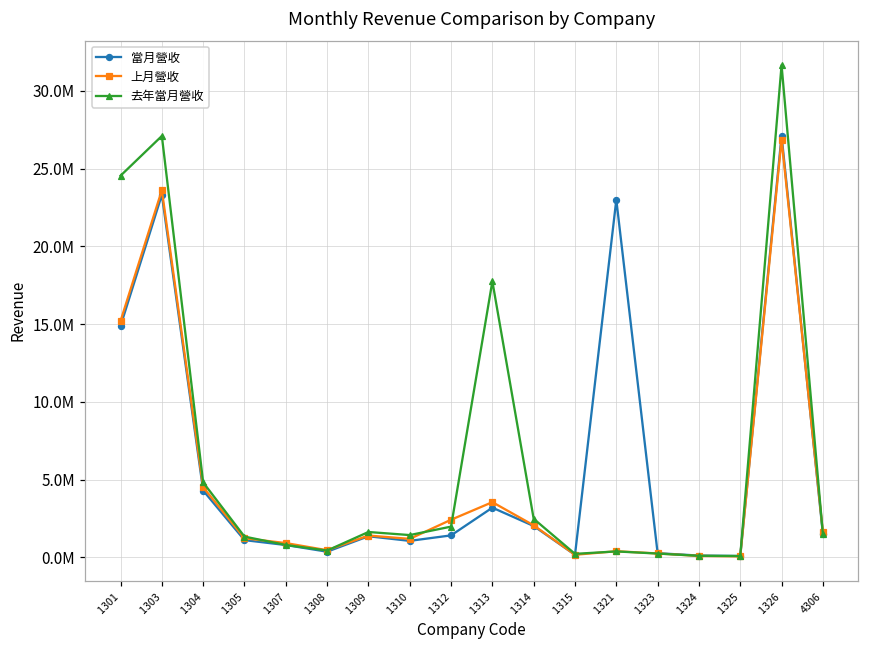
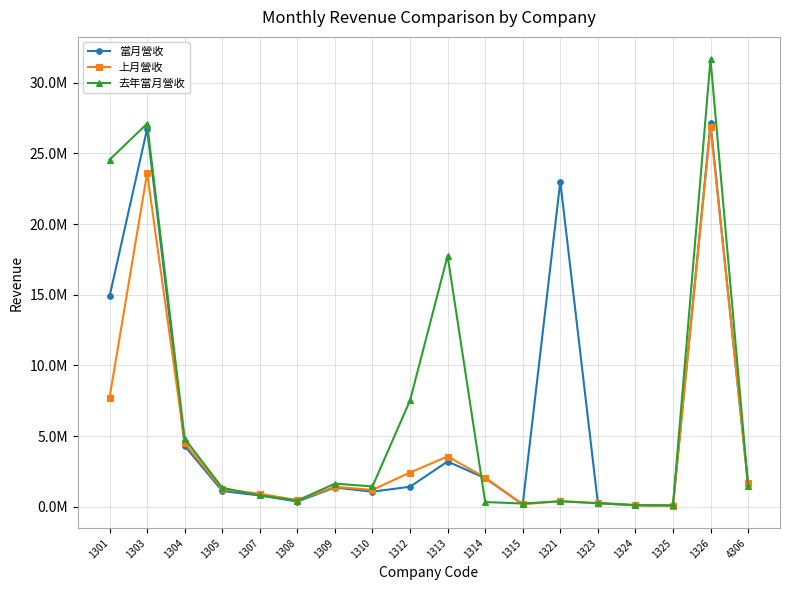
上月營收, 1301: 15200000 -> 7700000
當月營收, 1303: 23300000 -> 26700000
去年當月營收, 1312: 2000000 -> 7500000
去年當月營收, 1314: 2500000 -> 300000
